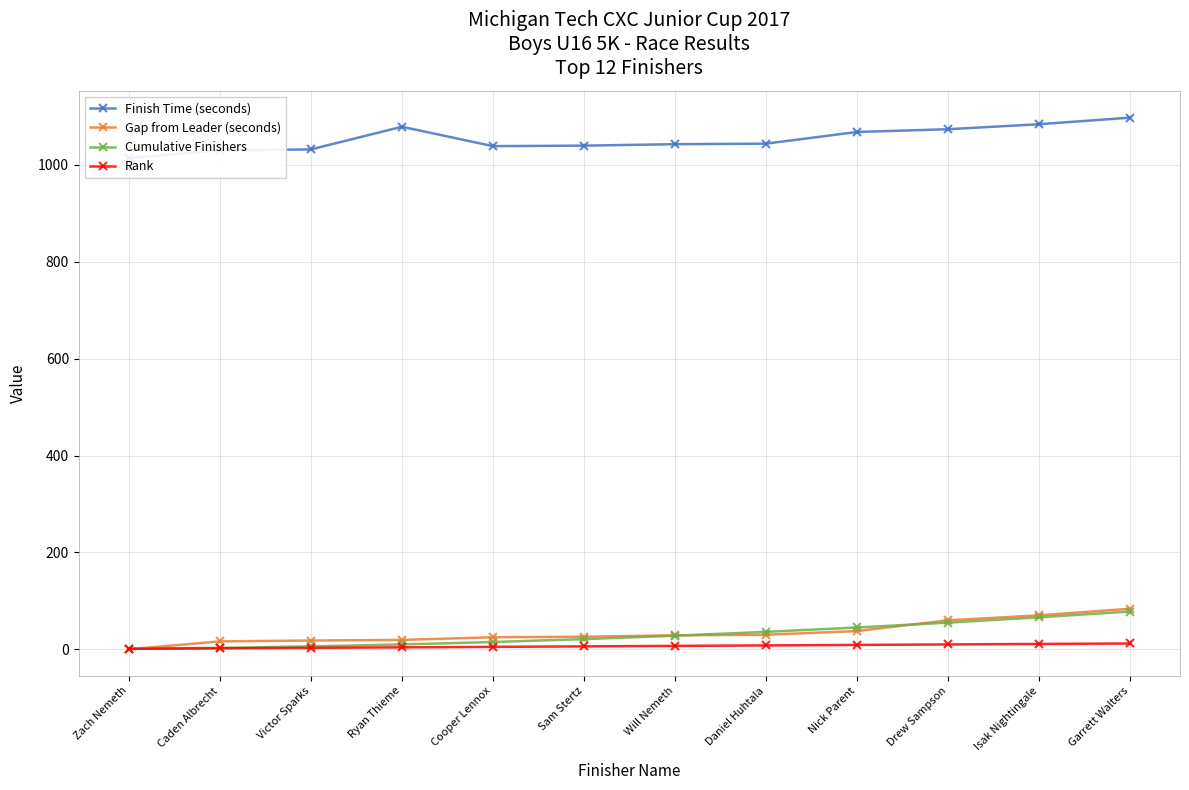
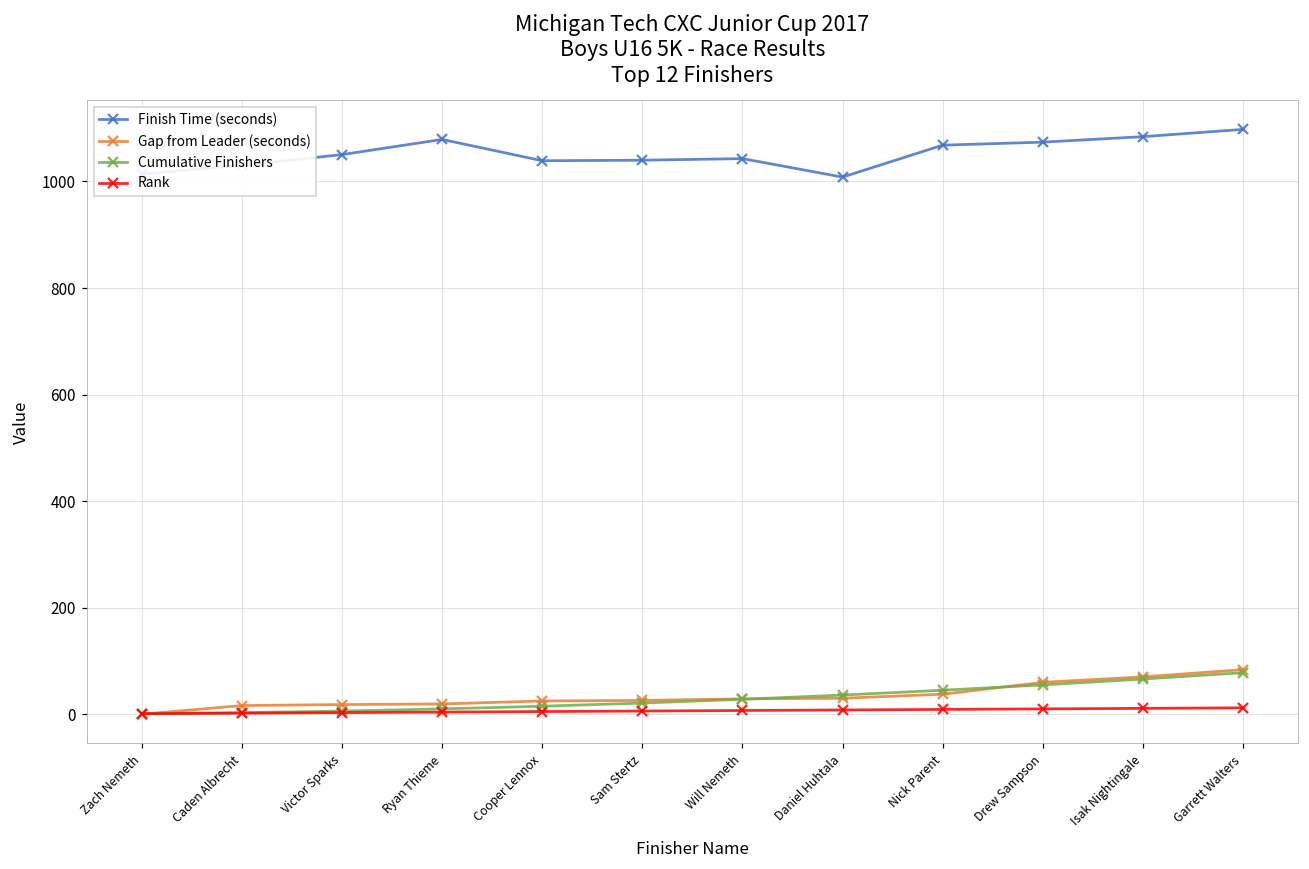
Finish Time (seconds), Victor Sparks: 1030 -> 1050
Finish Time (seconds), Daniel Huhtala: 1040 -> 1010
